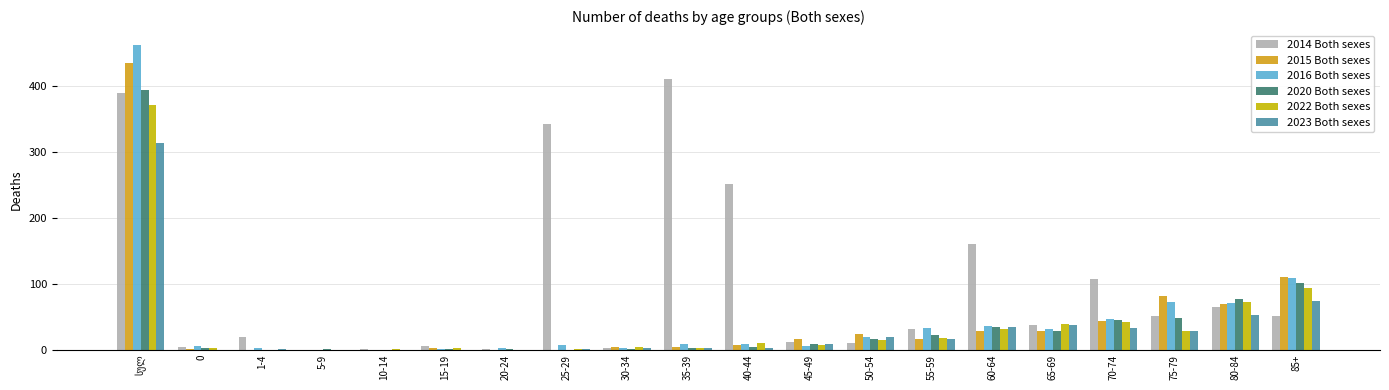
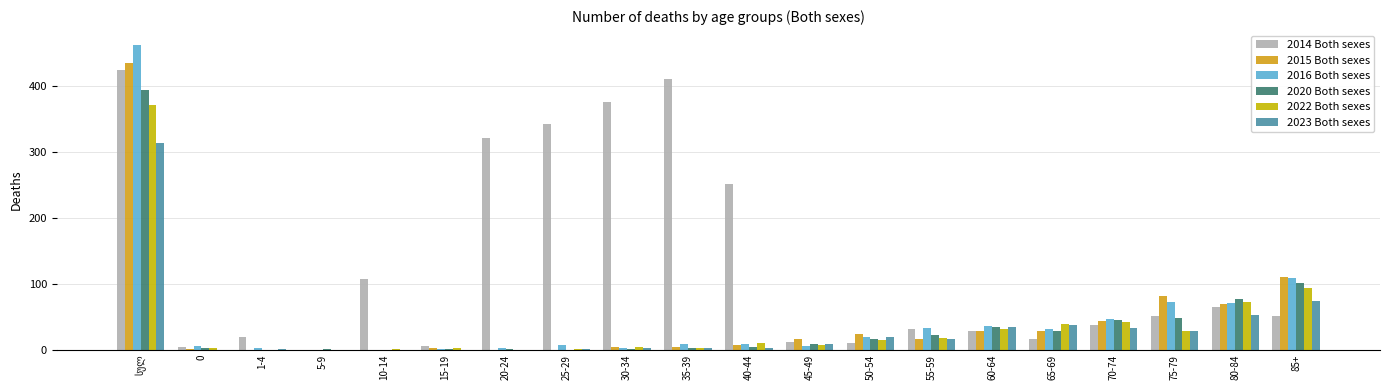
2014 Both sexes, სულ: 390 -> 420
2014 Both sexes, 10-14: 0 -> 110
2014 Both sexes, 20-24: 0 -> 320
2014 Both sexes, 30-34: 0 -> 380
2014 Both sexes, 60-64: 160 -> 30
2014 Both sexes, 65-69: 40 -> 20
2014 Both sexes, 70-74: 110 -> 40
